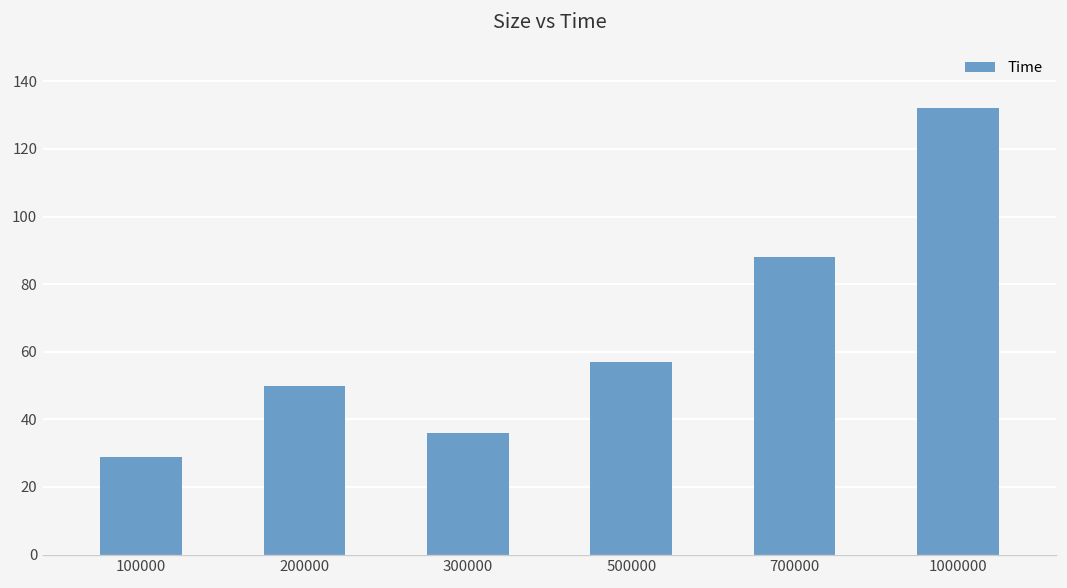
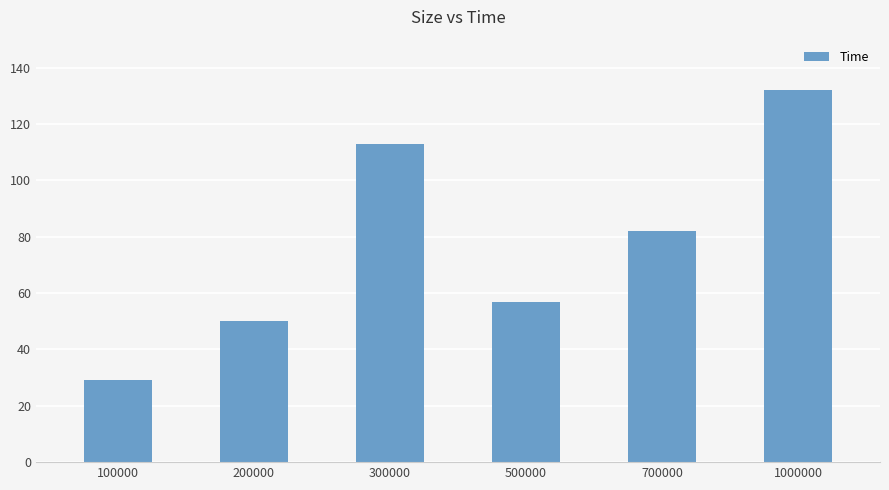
300000: 36 -> 113
700000: 88 -> 82
